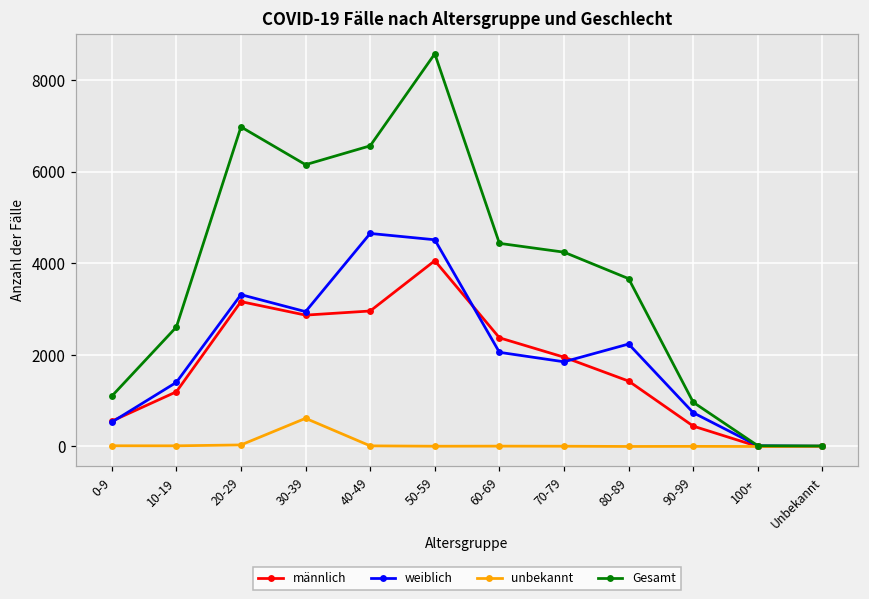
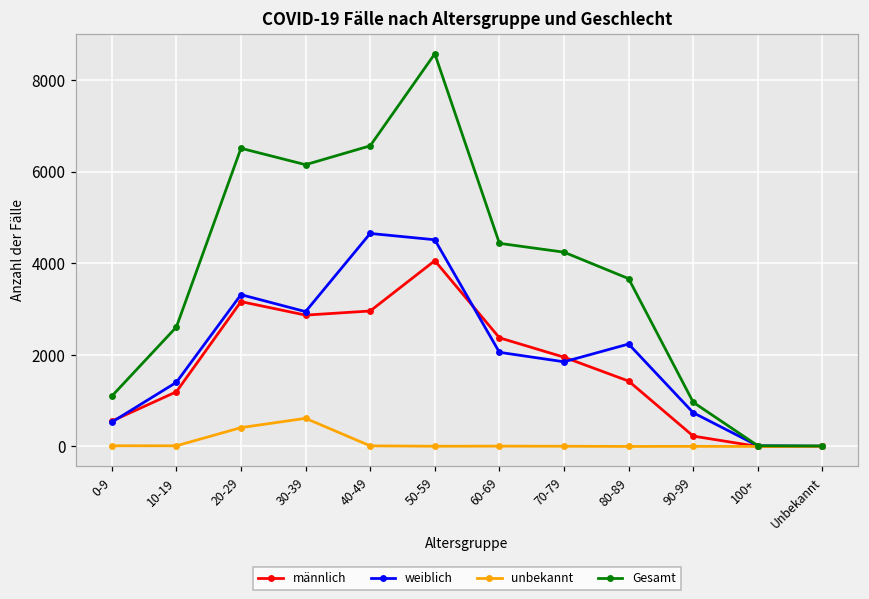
unbekannt, 20-29: 0 -> 400
Gesamt, 20-29: 7000 -> 6500
männlich, 90-99: 400 -> 200
